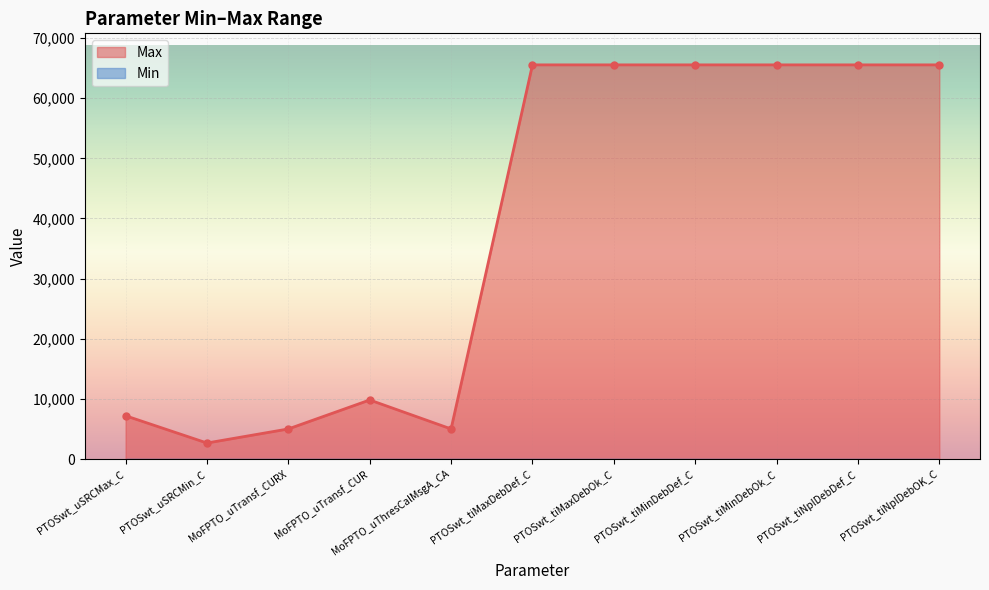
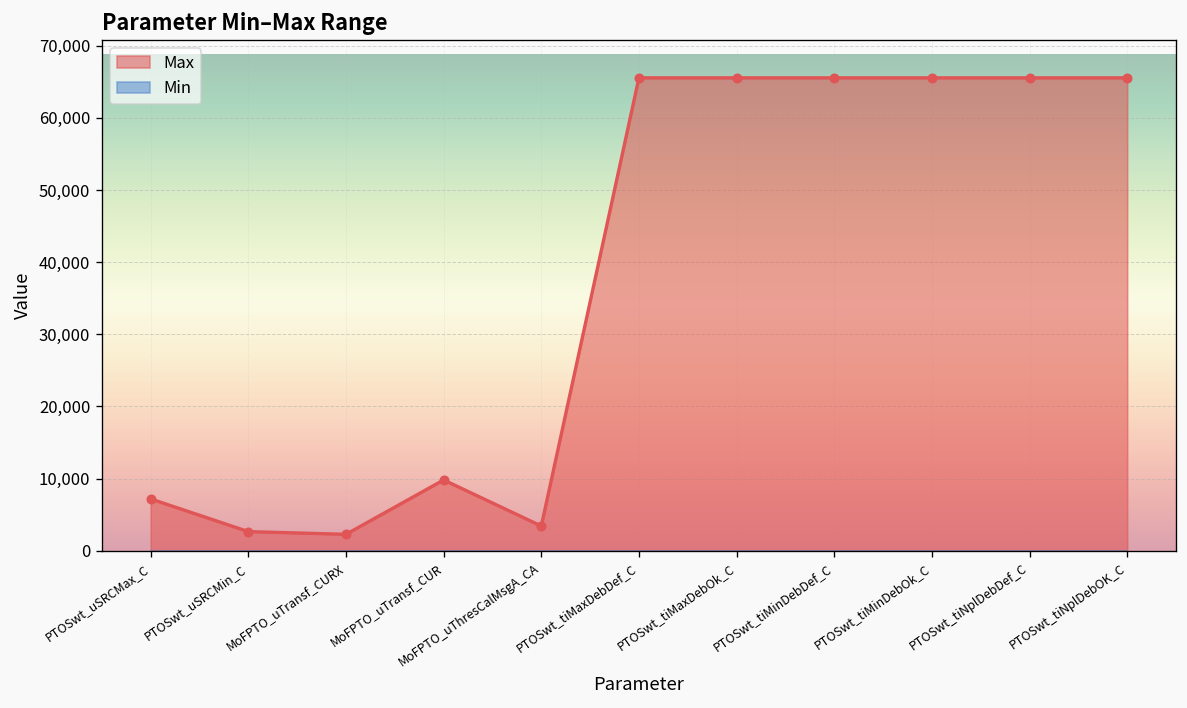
Max, MoFPTO_uTransf_CURX: 5,000 -> 2,000
Max, MoFPTO_uThresCalMsgA_CA: 5,000 -> 3,000
